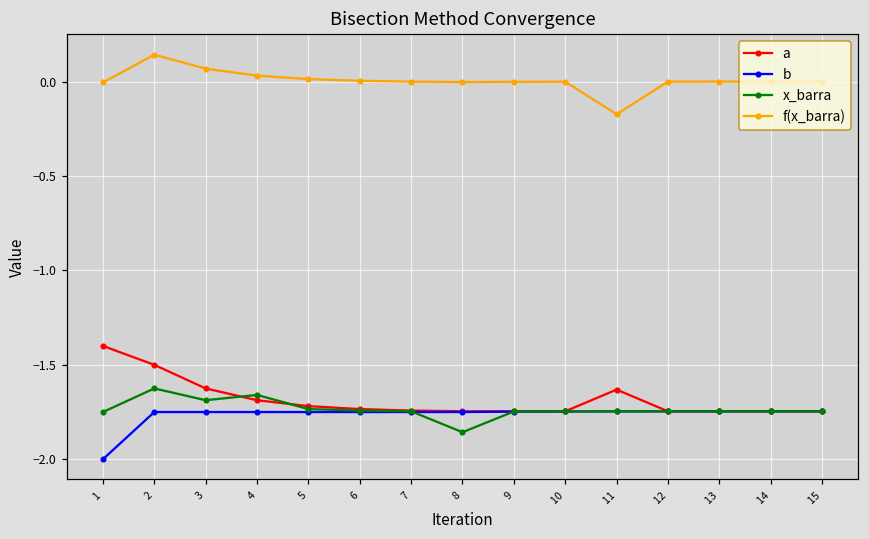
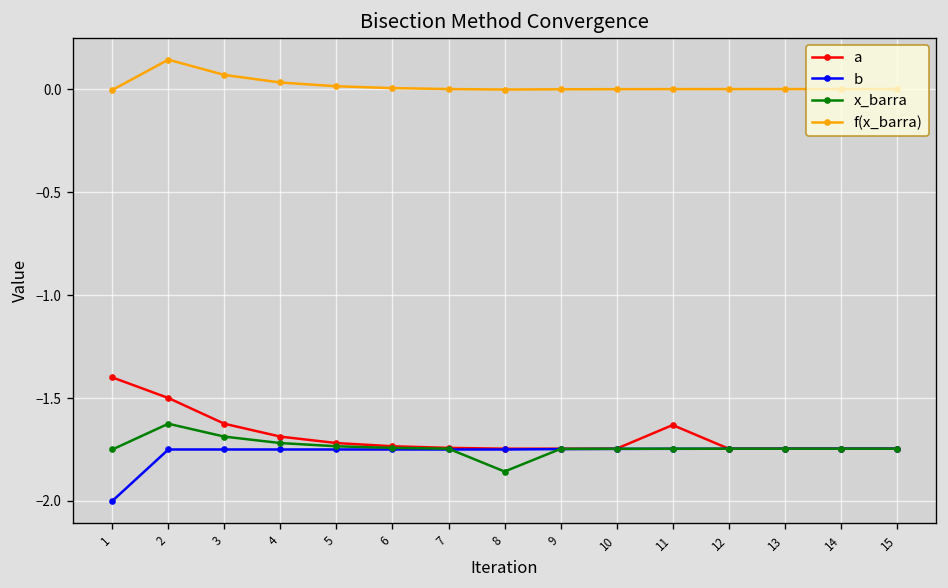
x_barra, 4: -1.66 -> -1.72
f(x_barra), 11: -0.17 -> 0.00
